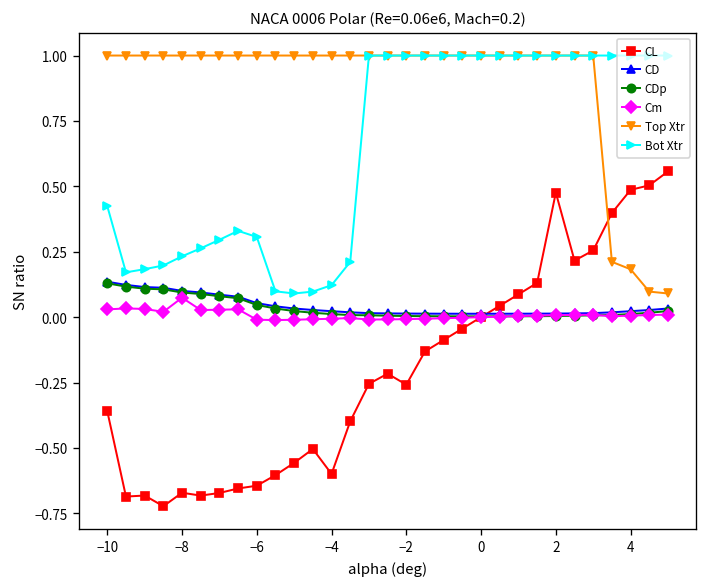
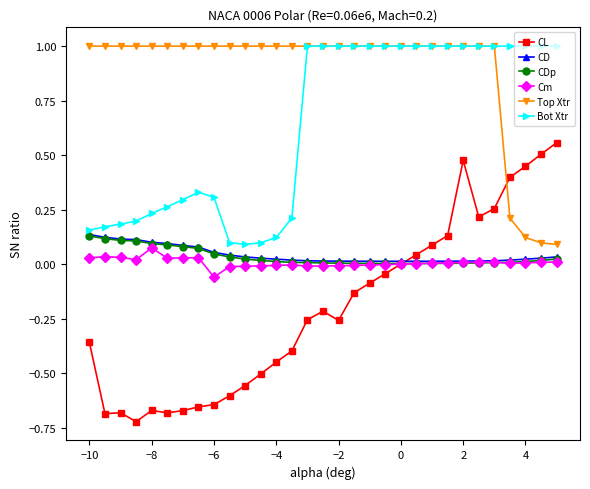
Bot Xtr, −10: 0.42 -> 0.16
Cm, −6: -0.01 -> -0.06
CL, −4: -0.60 -> -0.45
CL, 4: 0.49 -> 0.45
Top Xtr, 4: 0.18 -> 0.12
